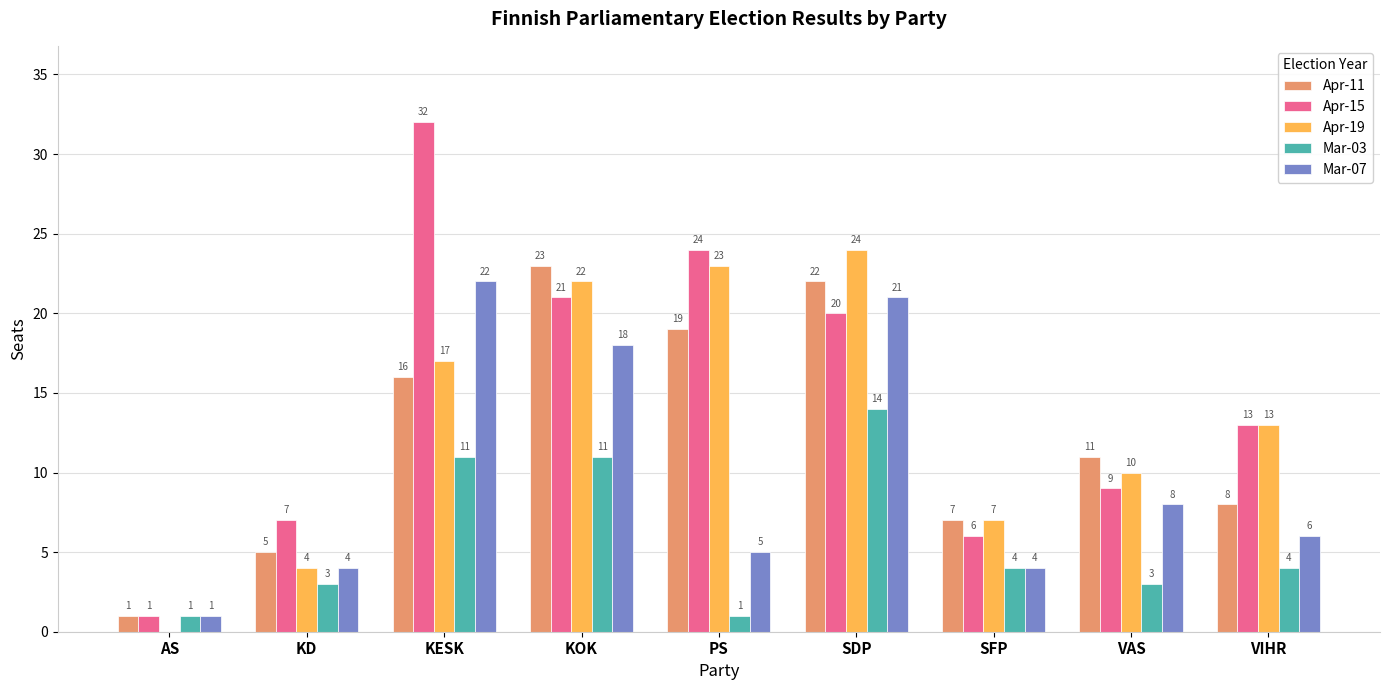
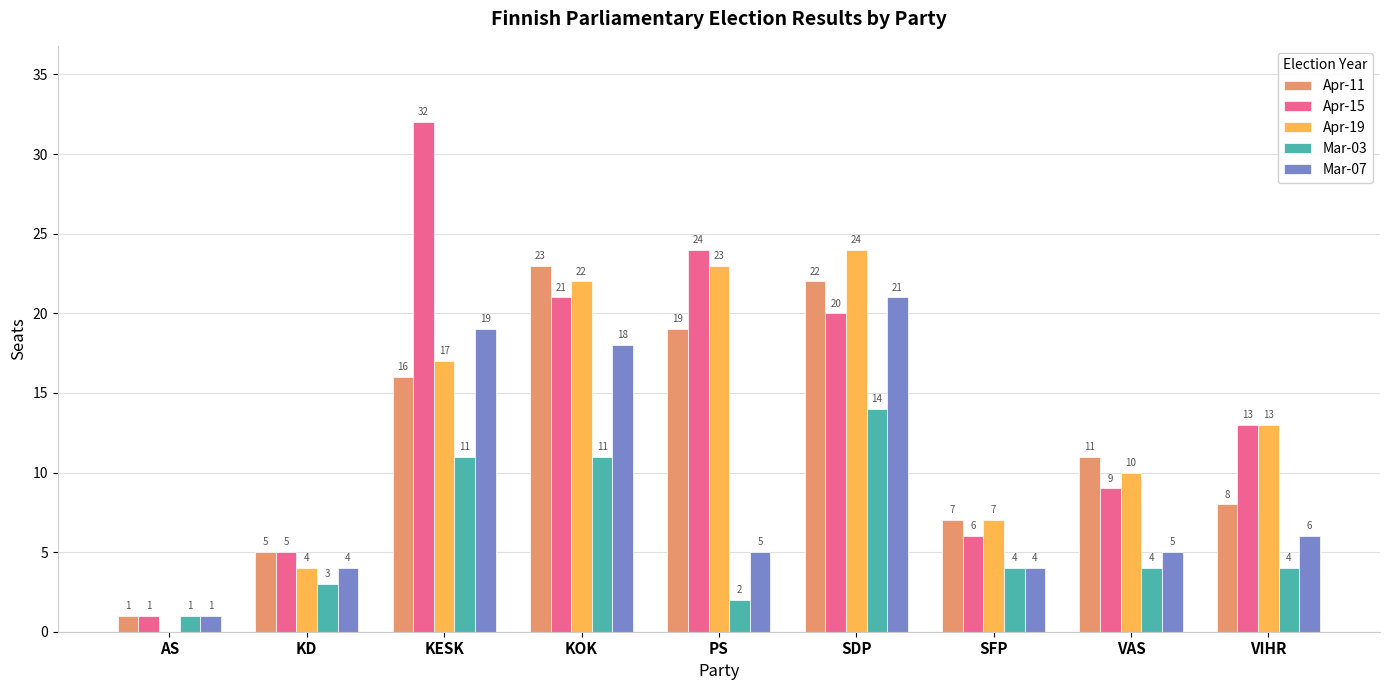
Apr-15, KD: 7 -> 5
Mar-07, KESK: 22 -> 19
Mar-03, PS: 1 -> 2
Mar-03, VAS: 3 -> 4
Mar-07, VAS: 8 -> 5
